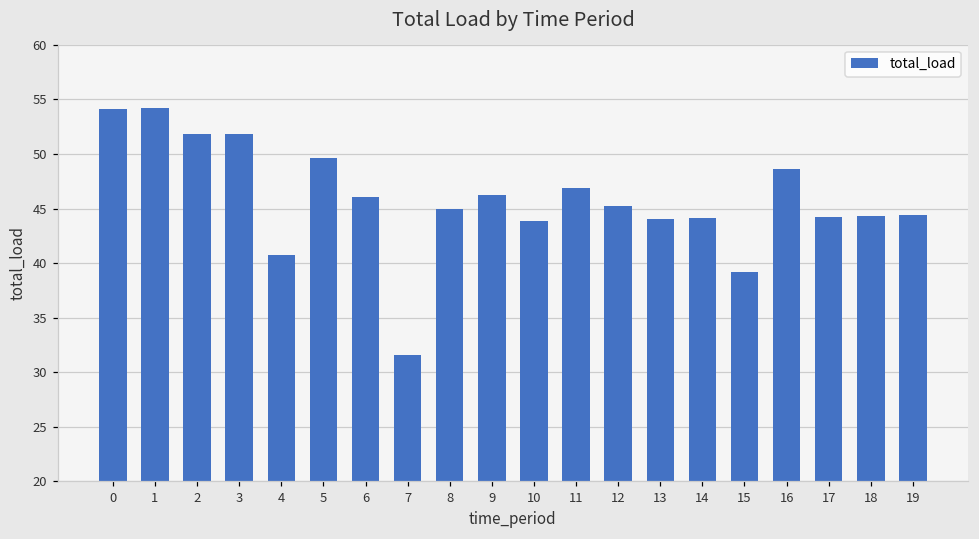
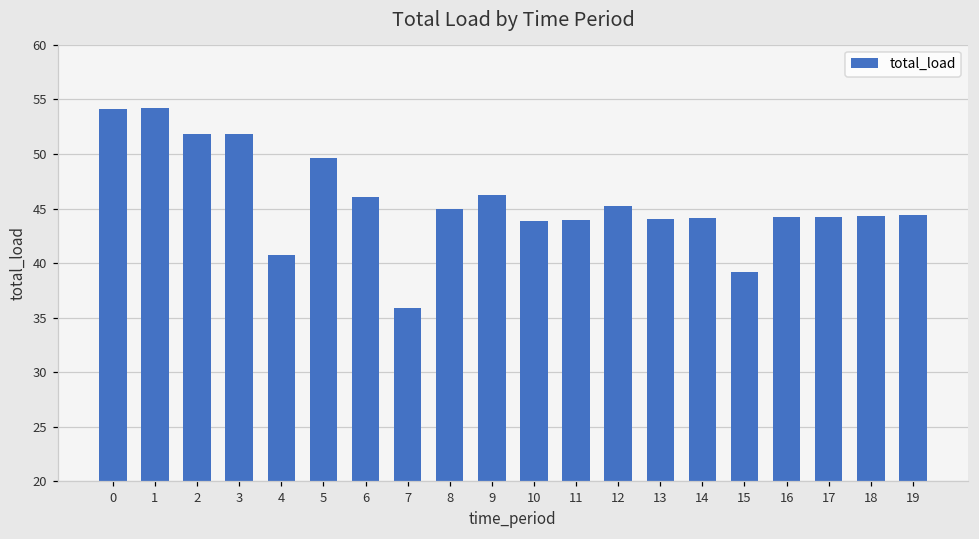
7: 32 -> 36
11: 47 -> 44
16: 49 -> 44
